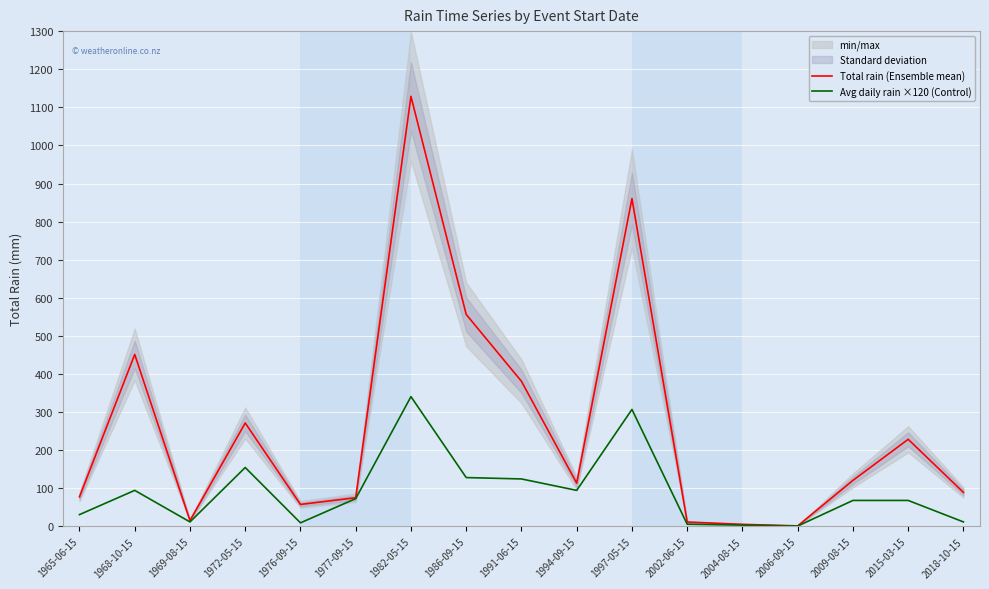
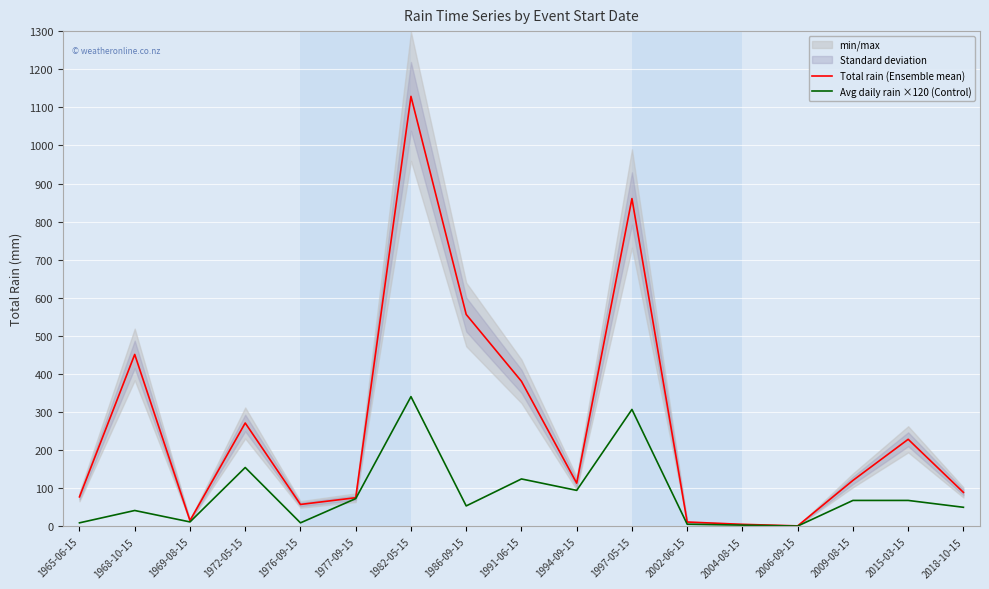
Avg daily rain ×120 (Control), 1965-06-15: 30 -> 10
Avg daily rain ×120 (Control), 1968-10-15: 90 -> 40
Avg daily rain ×120 (Control), 1986-09-15: 130 -> 50
Avg daily rain ×120 (Control), 2018-10-15: 10 -> 50
